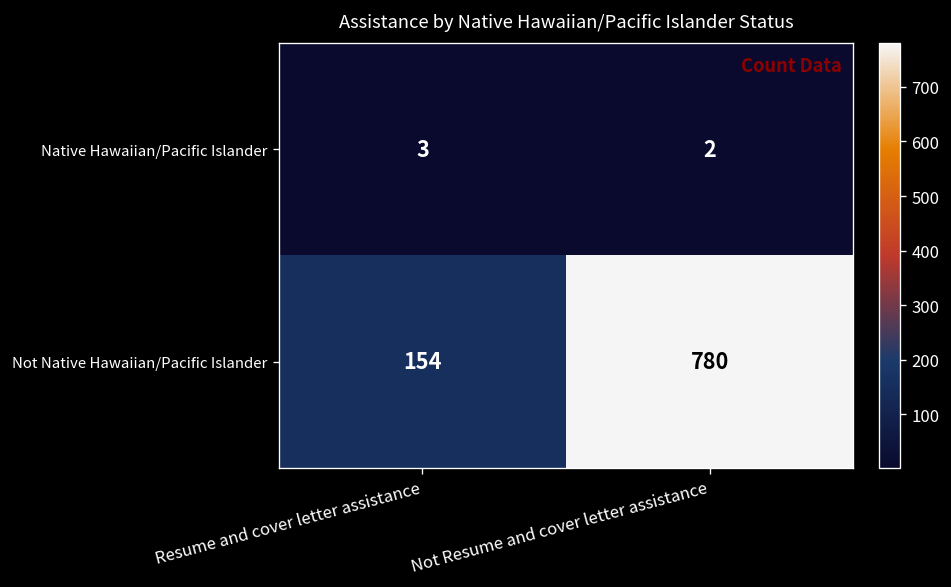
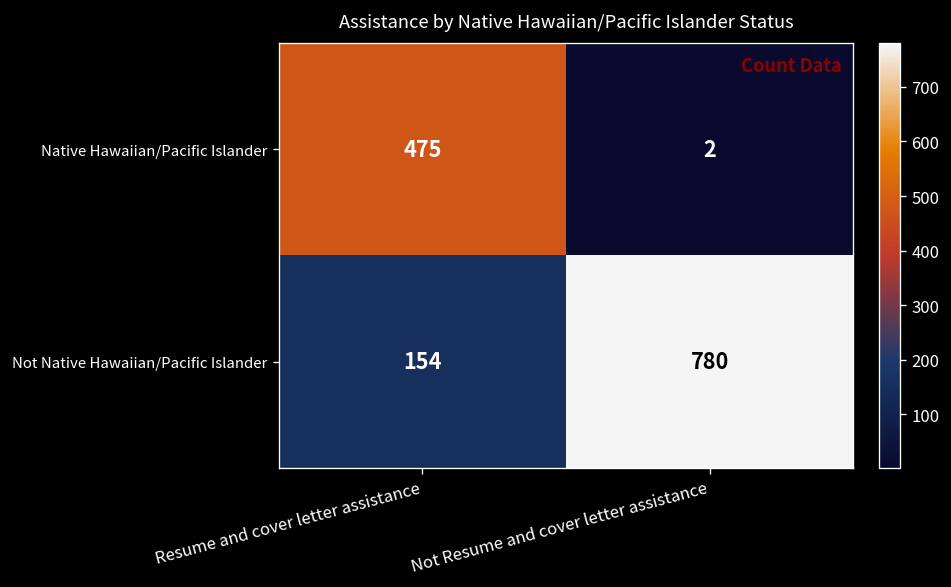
Native Hawaiian/Pacific Islander, Resume and cover letter assistance: 3 -> 475
